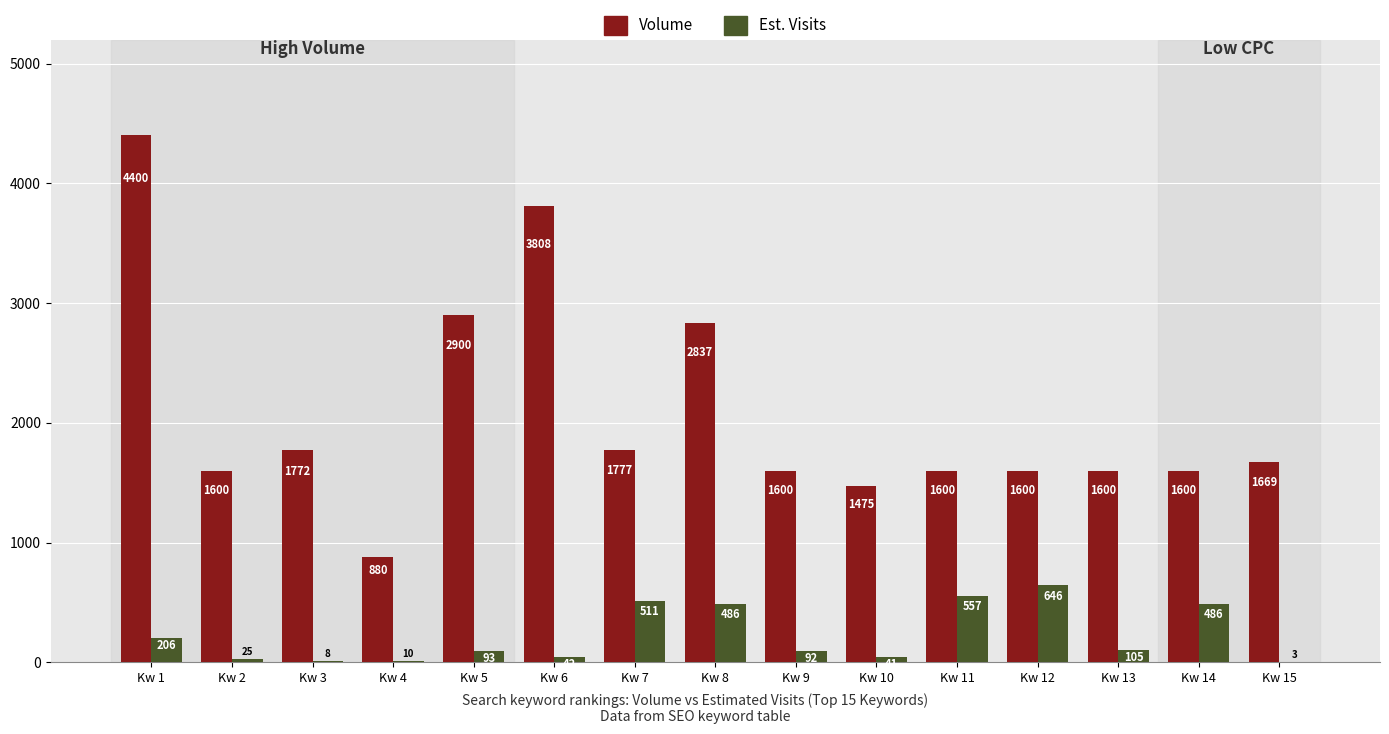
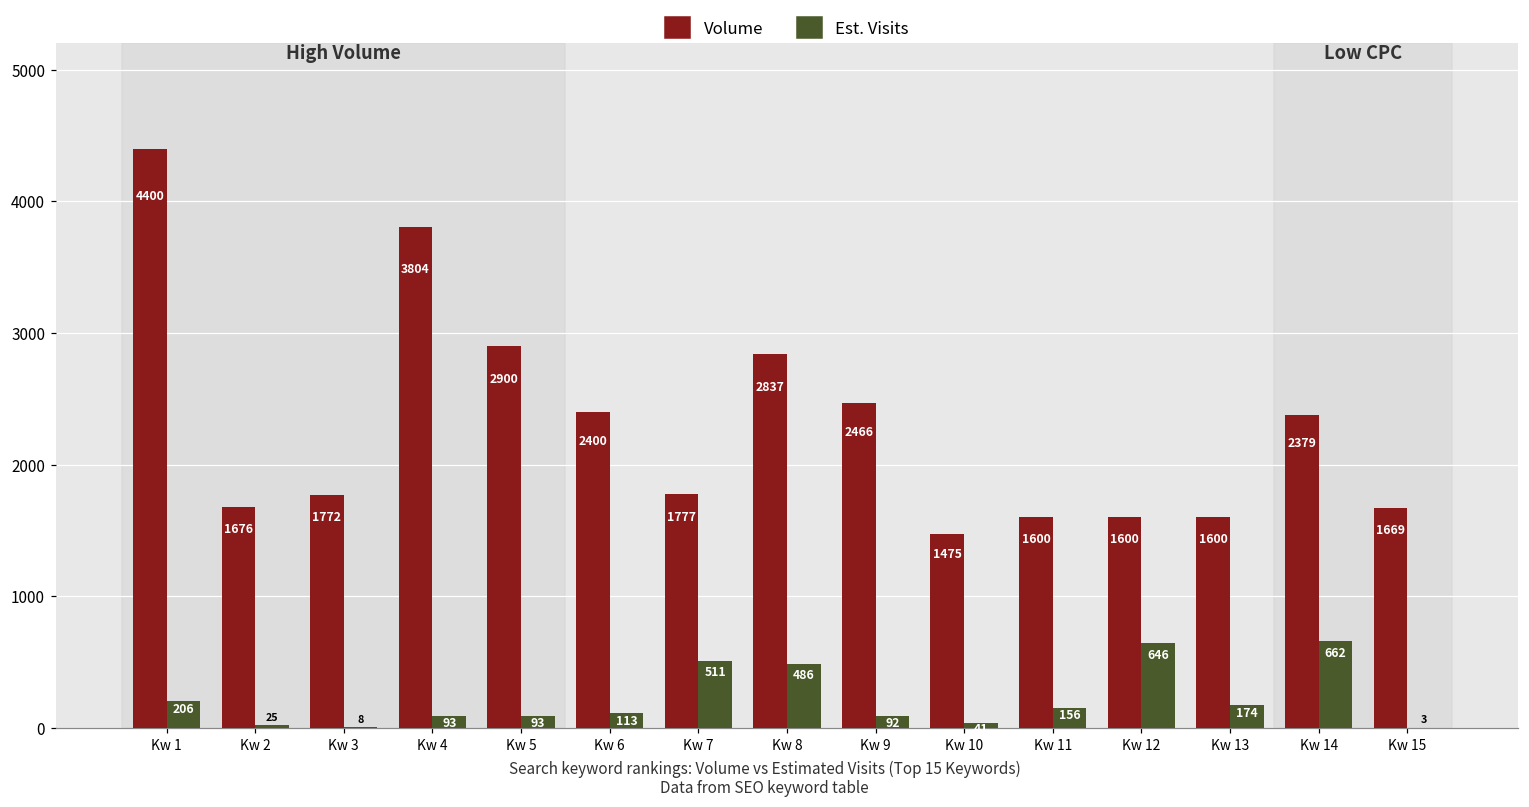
Volume, Kw 2: 1600 -> 1676
Volume, Kw 4: 880 -> 3804
Est. Visits, Kw 4: 10 -> 93
Volume, Kw 6: 3808 -> 2400
Est. Visits, Kw 6: 40 -> 110
Volume, Kw 9: 1600 -> 2466
Est. Visits, Kw 11: 557 -> 156
Est. Visits, Kw 13: 105 -> 174
Volume, Kw 14: 1600 -> 2379
Est. Visits, Kw 14: 486 -> 662
